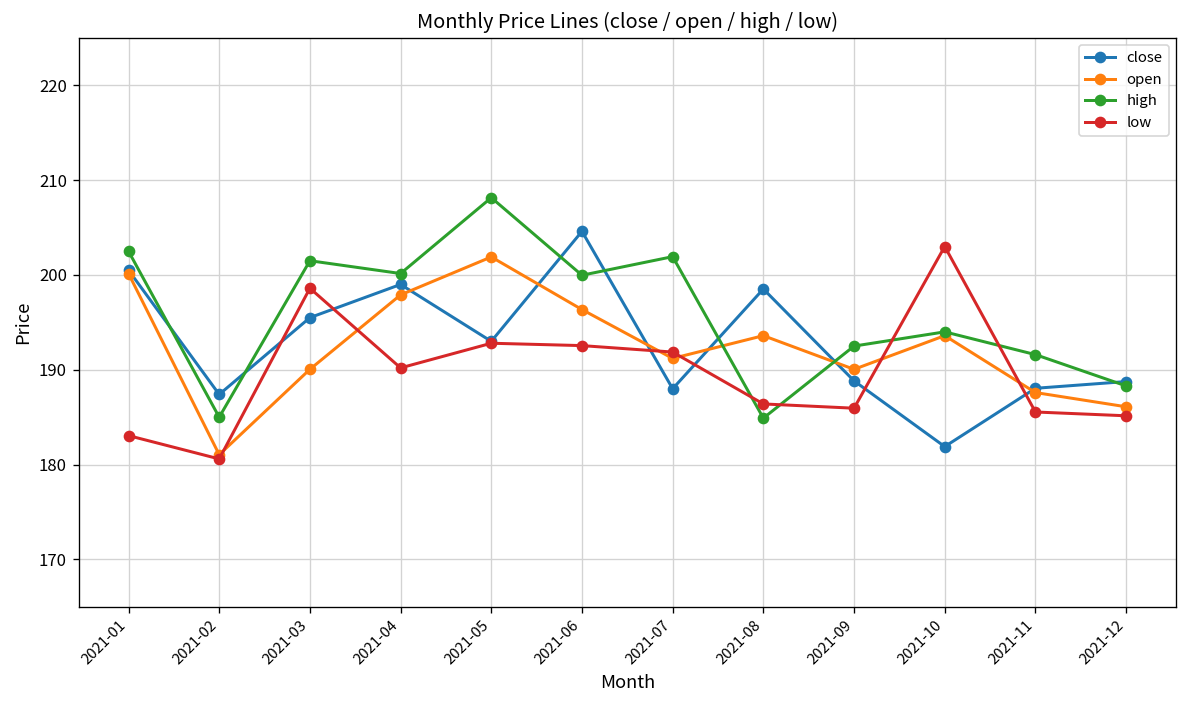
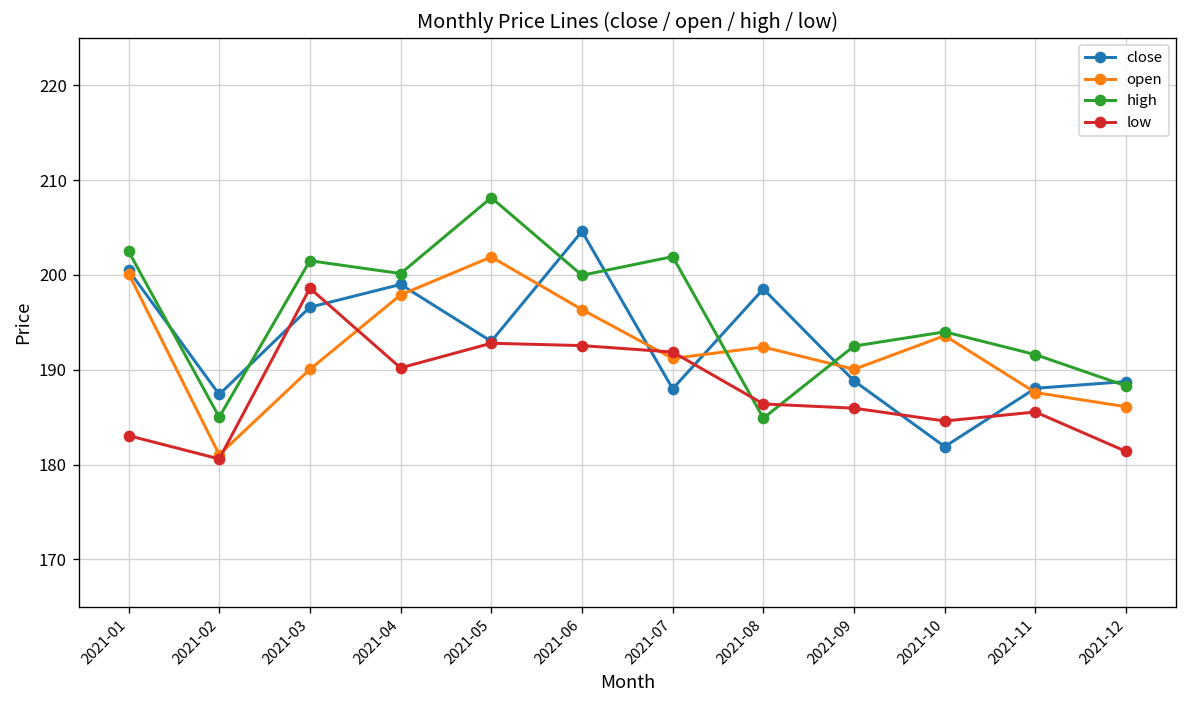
close, 2021-03: 196 -> 197
open, 2021-08: 194 -> 192
low, 2021-10: 203 -> 185
low, 2021-12: 185 -> 181
